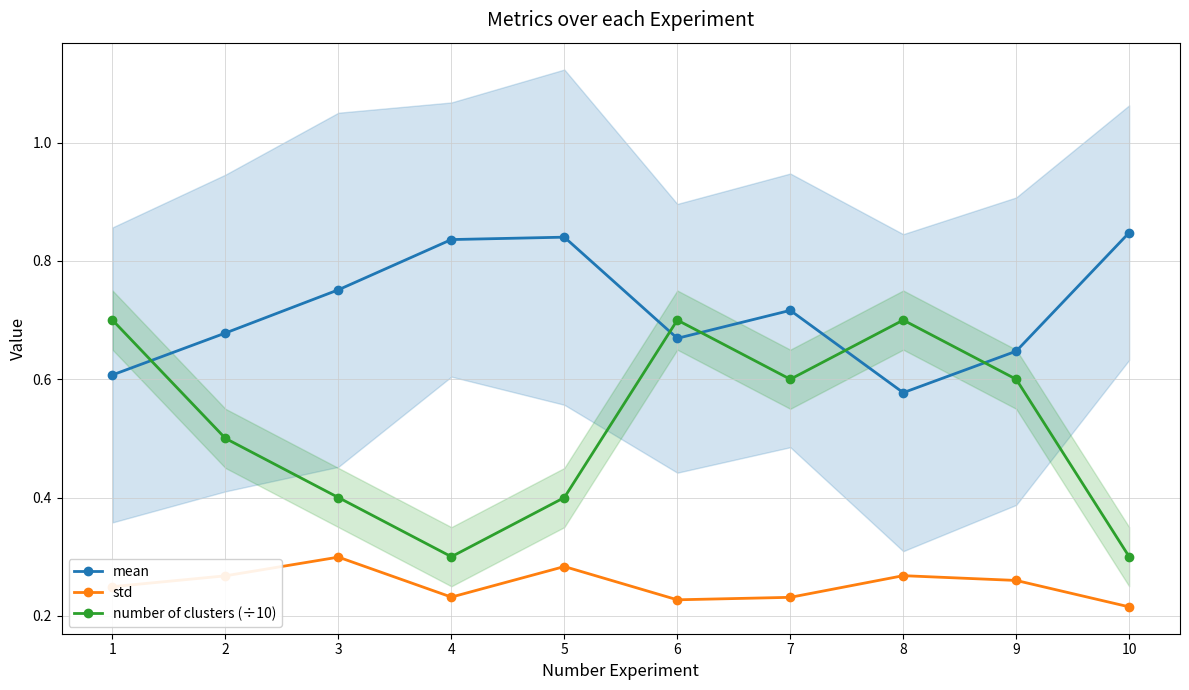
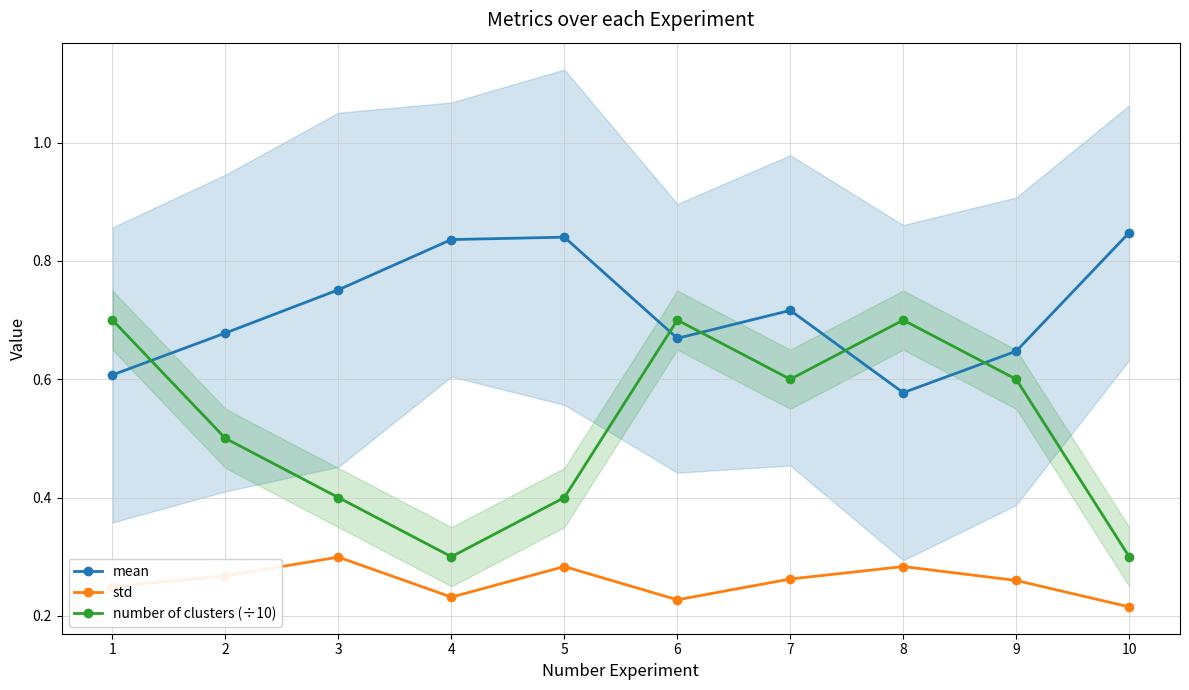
std, 7: 0.23 -> 0.26
std, 8: 0.27 -> 0.28
